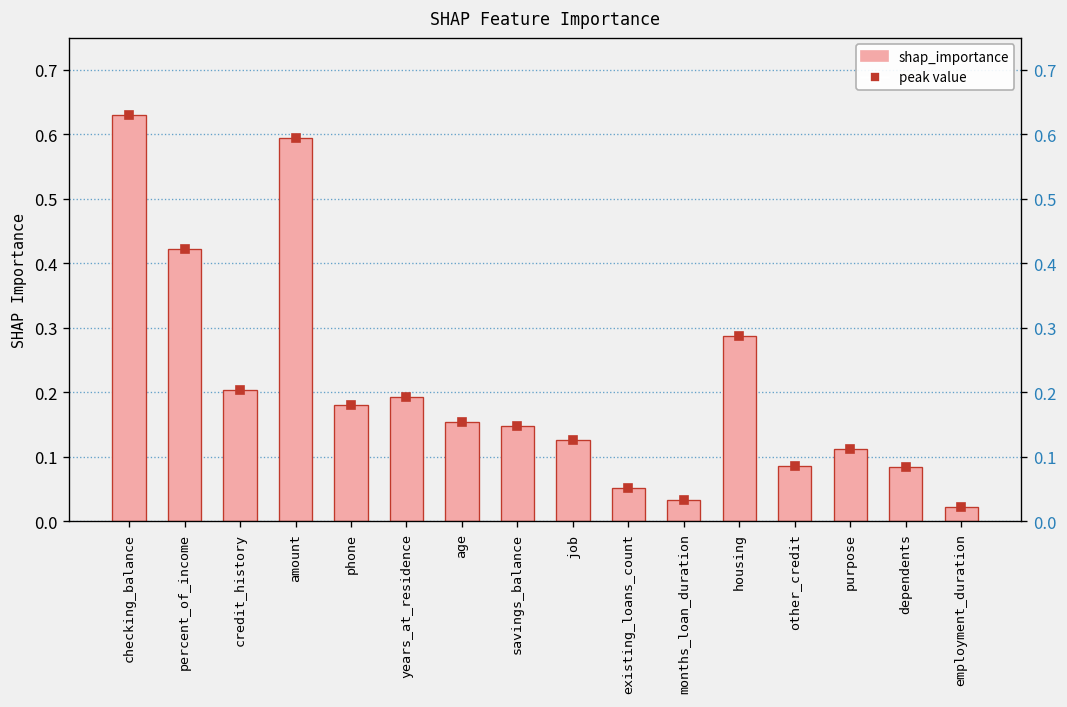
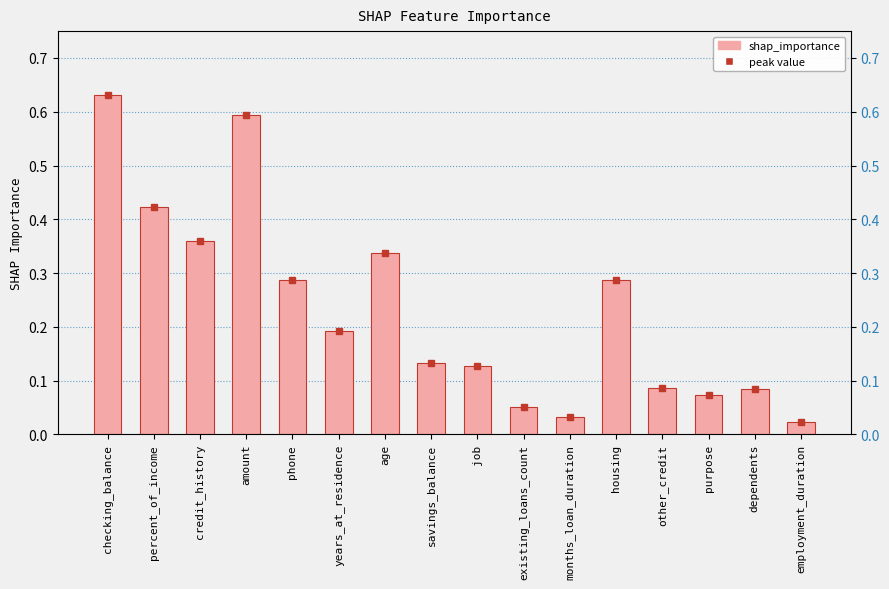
shap_importance, credit_history: 0.20 -> 0.36
shap_importance, phone: 0.18 -> 0.29
shap_importance, age: 0.15 -> 0.34
shap_importance, savings_balance: 0.15 -> 0.13
shap_importance, purpose: 0.11 -> 0.07
